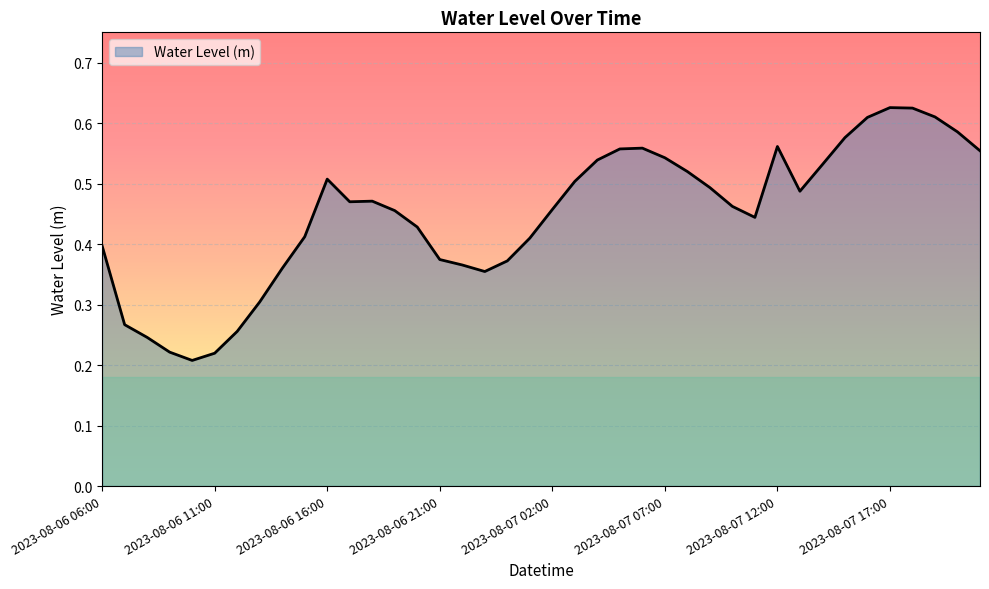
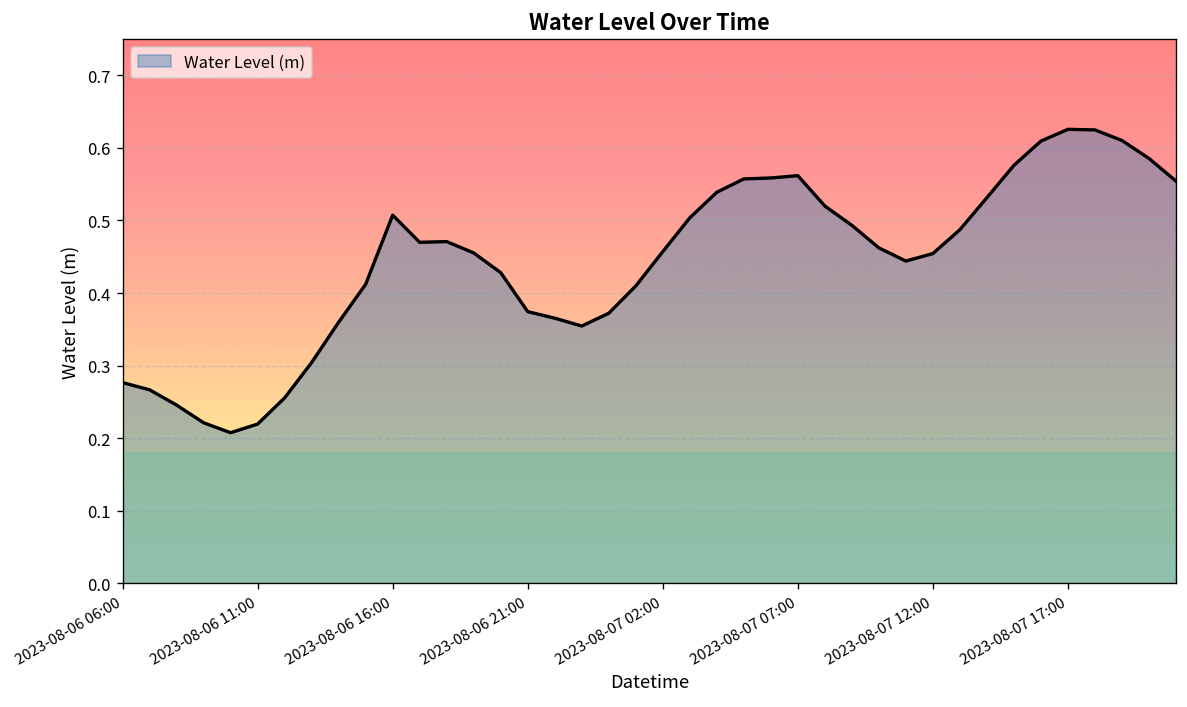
2023-08-06 06:00: 0.40 -> 0.28
2023-08-07 07:00: 0.54 -> 0.56
2023-08-07 12:00: 0.56 -> 0.45
